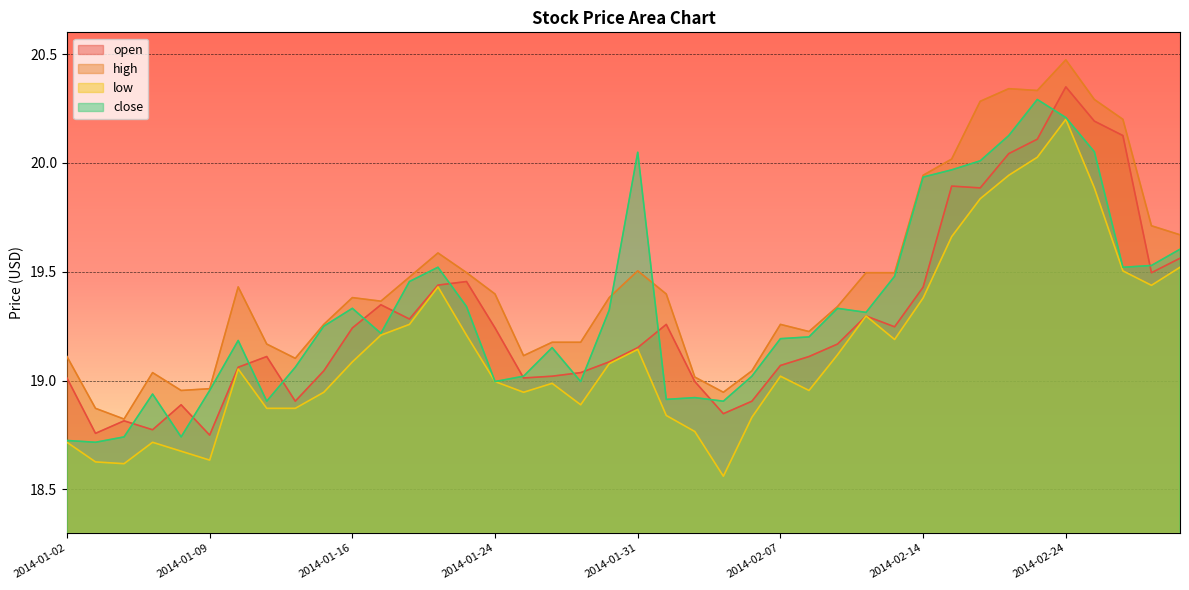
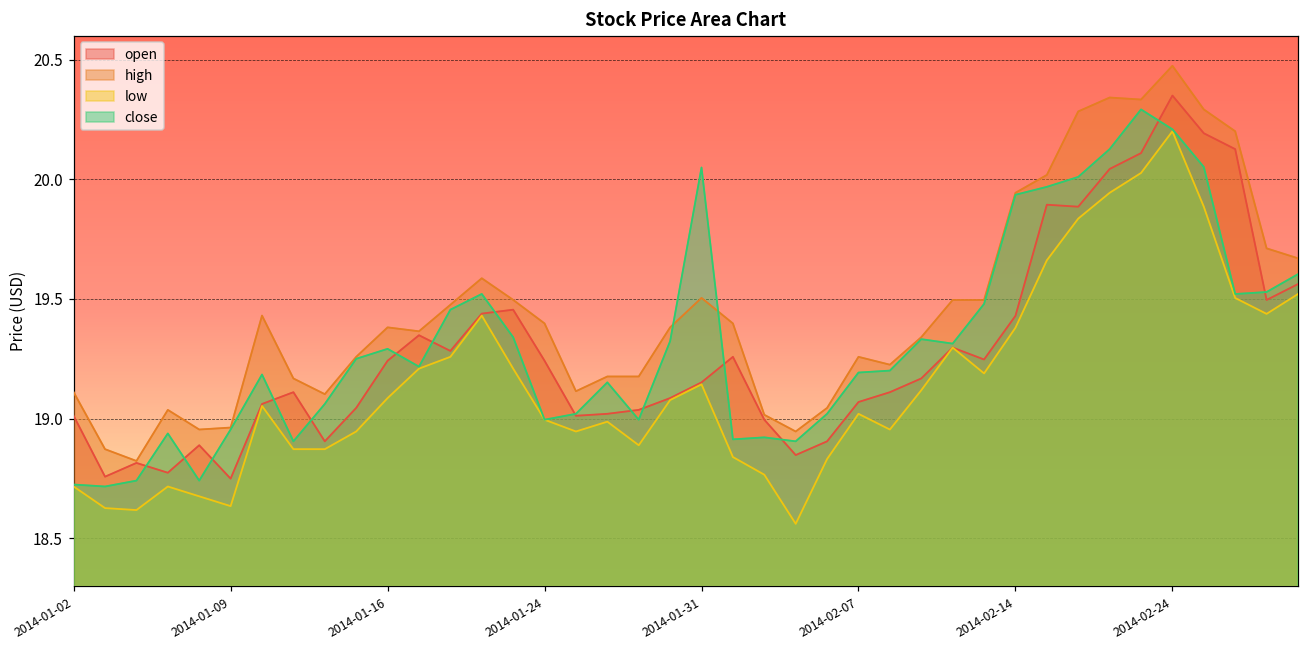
close, 2014-01-16: 19.33 -> 19.29
